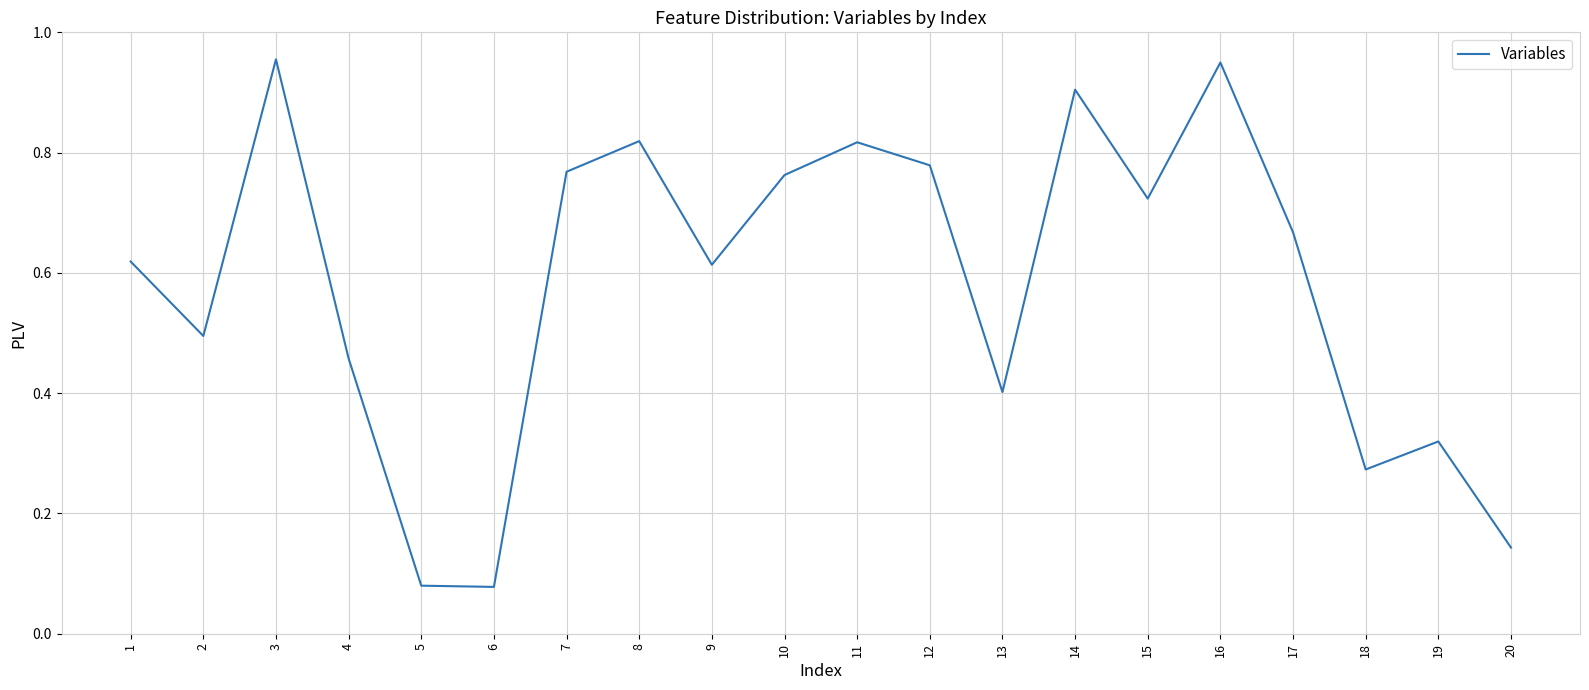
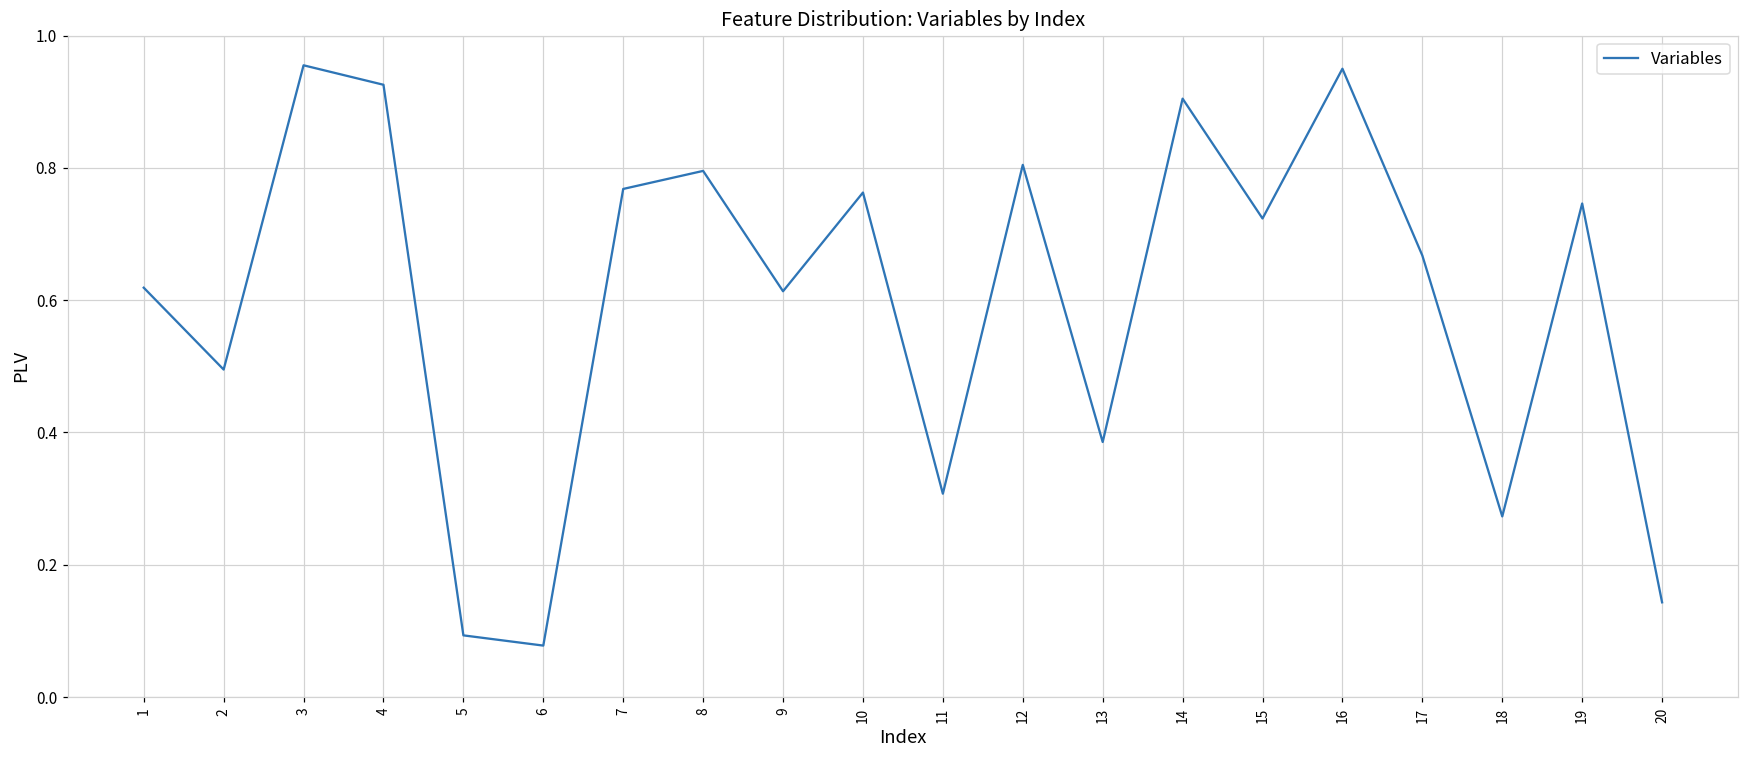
4: 0.46 -> 0.93
5: 0.08 -> 0.09
8: 0.82 -> 0.80
11: 0.82 -> 0.31
12: 0.78 -> 0.80
13: 0.40 -> 0.39
19: 0.32 -> 0.75
